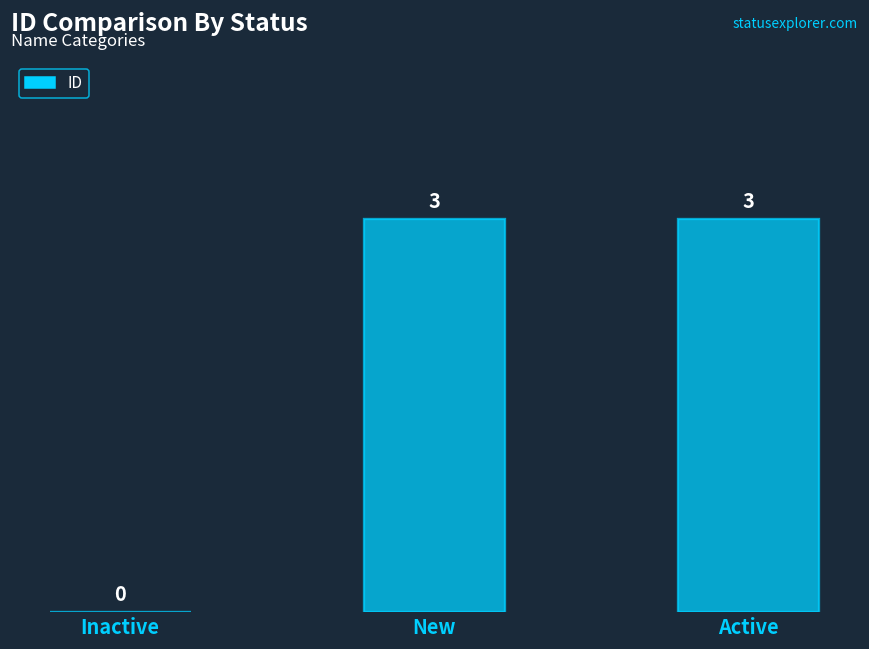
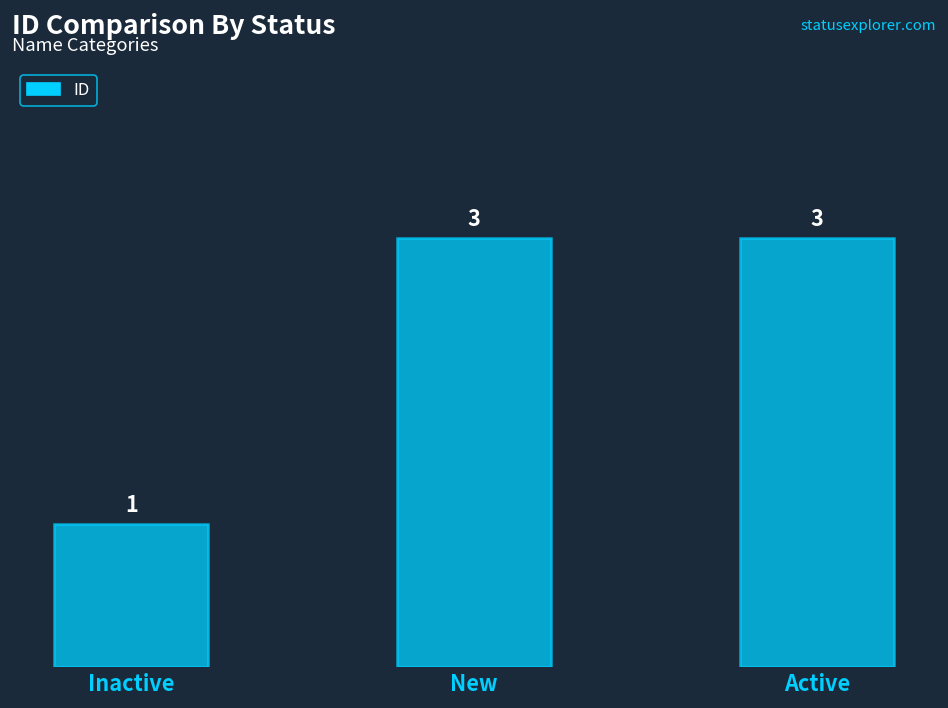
Inactive: 0 -> 1
